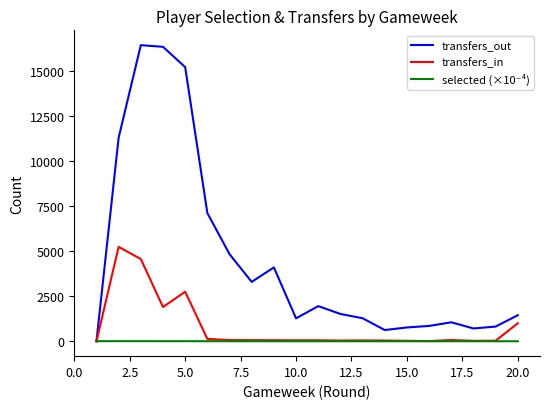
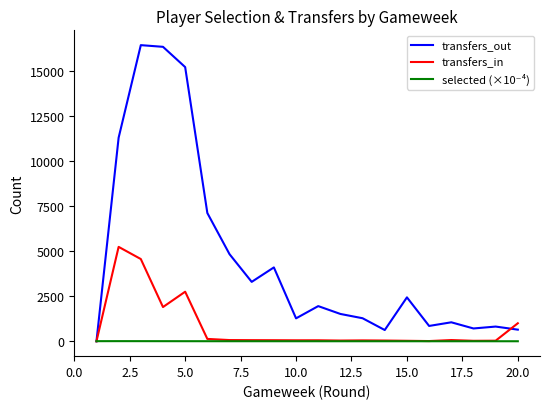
transfers_out, 15.0: 800 -> 2400
transfers_out, 20.0: 1500 -> 600
